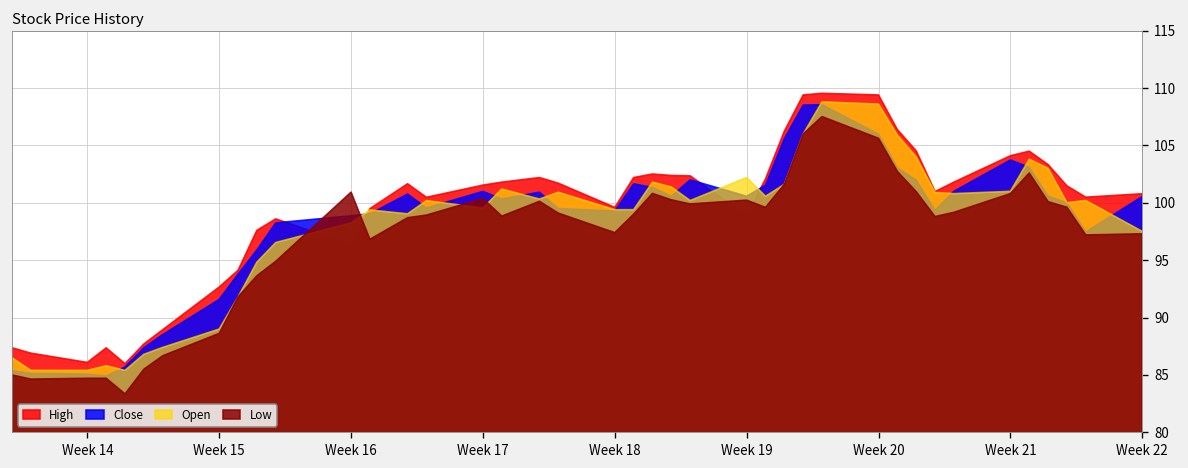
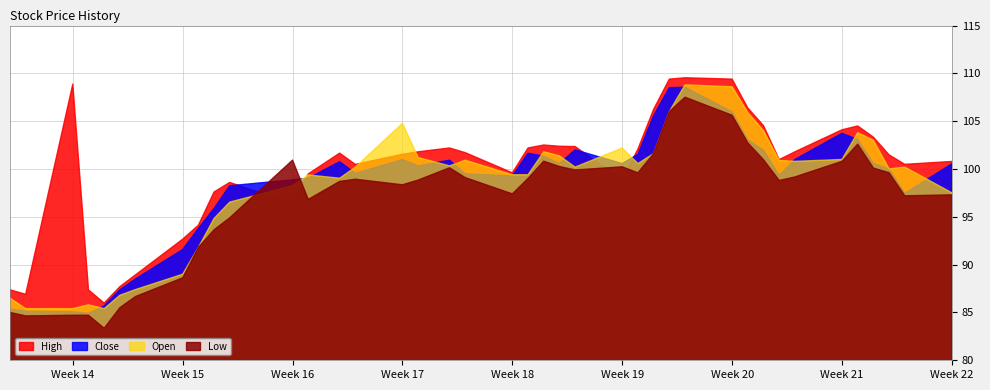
High, Week 14: 86 -> 109
Open, Week 17: 100 -> 105
Low, Week 17: 100 -> 98
